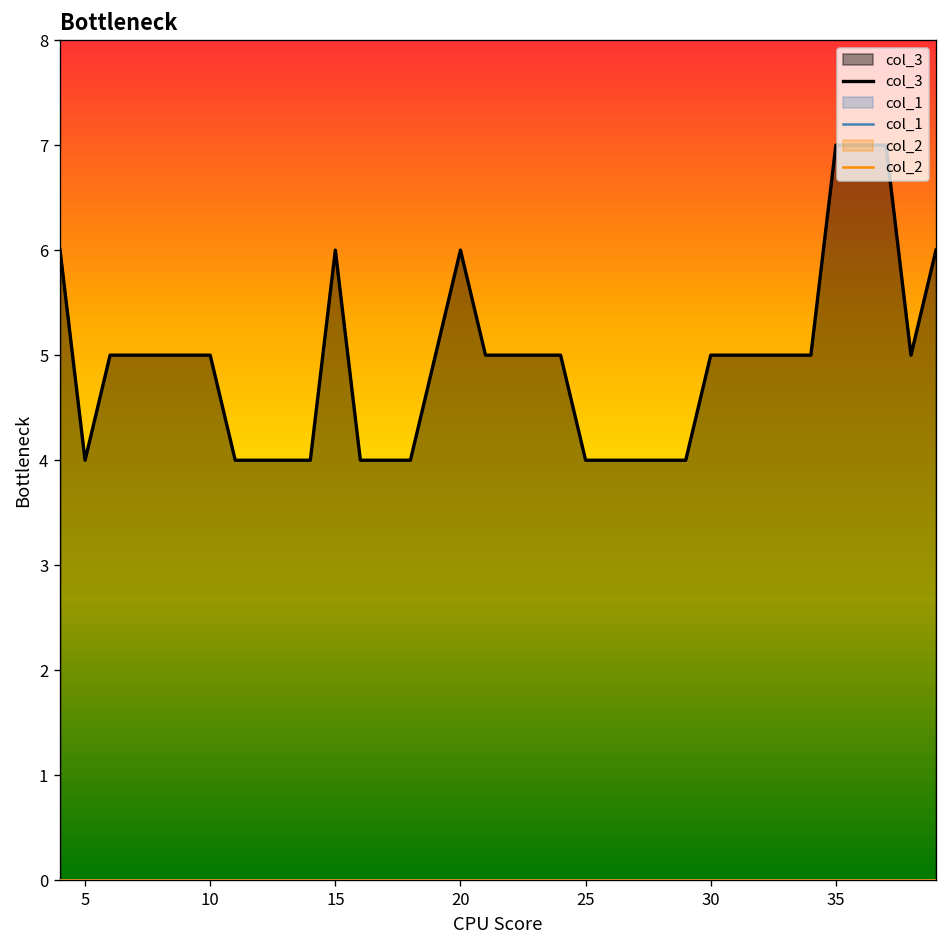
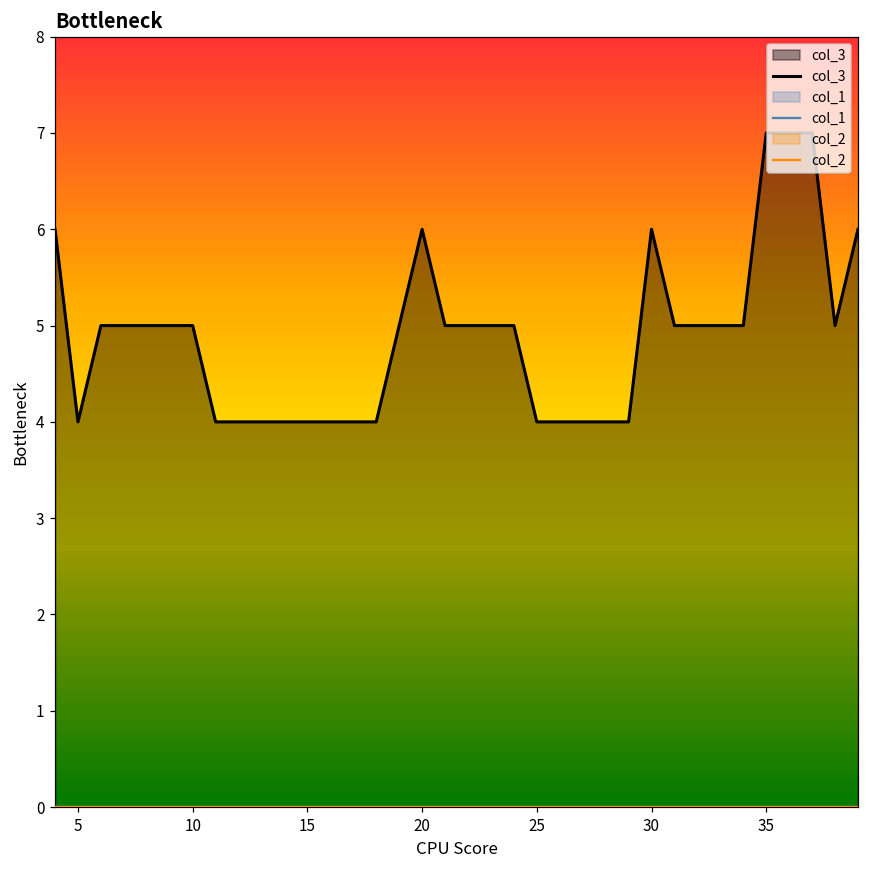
col_3, 15: 6 -> 4
col_3, 30: 5 -> 6
